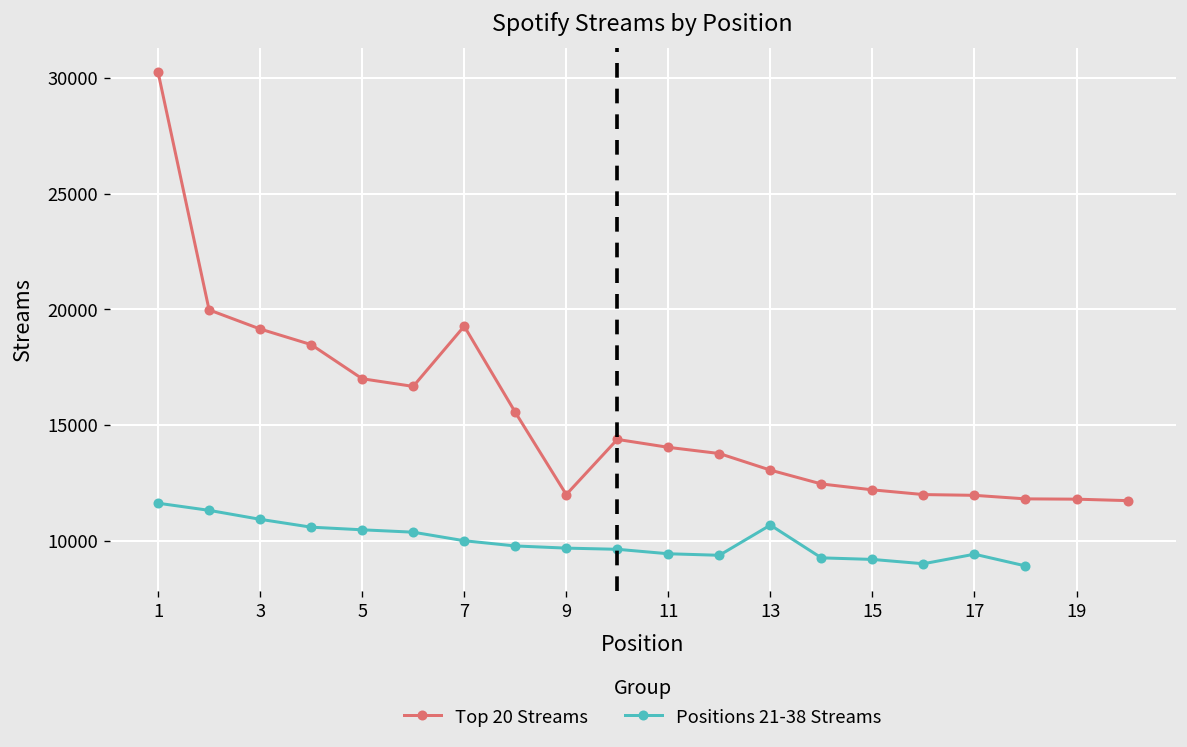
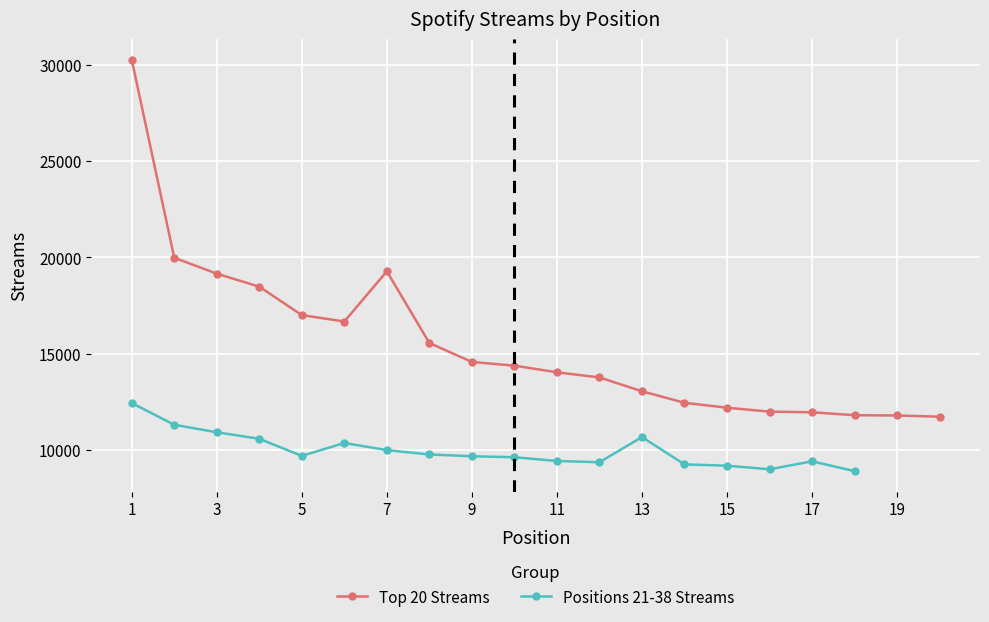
Positions 21-38 Streams, 1: 11600 -> 12400
Positions 21-38 Streams, 5: 10500 -> 9700
Top 20 Streams, 9: 12000 -> 14600
